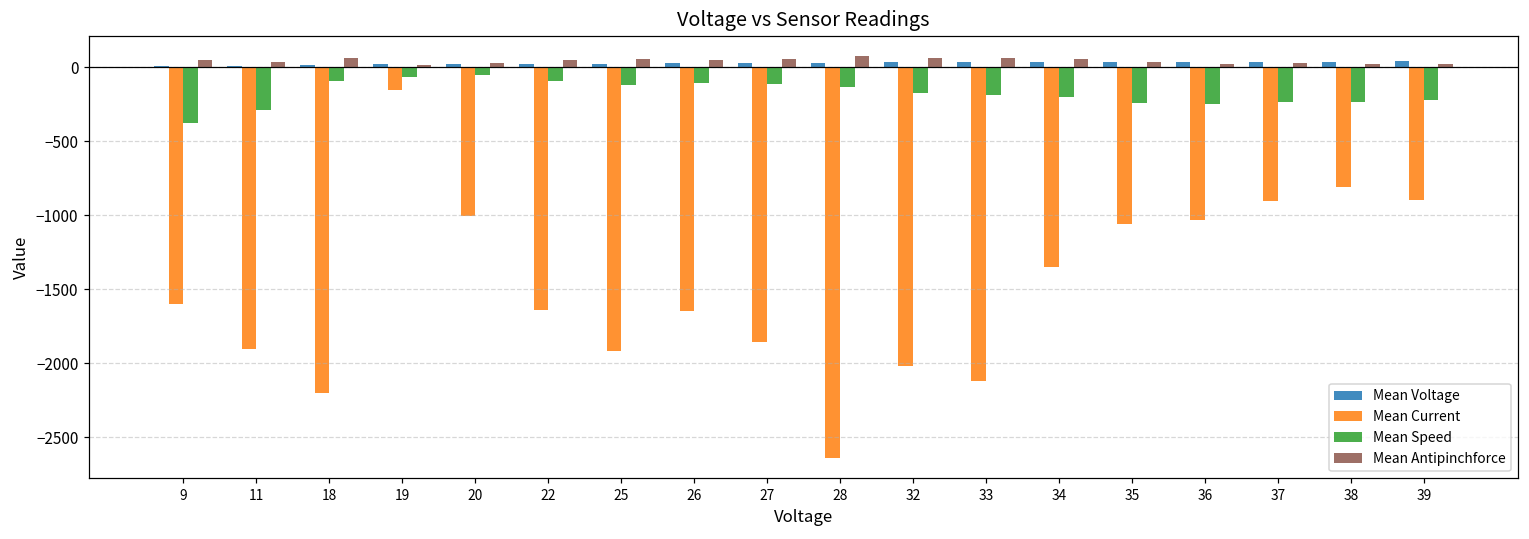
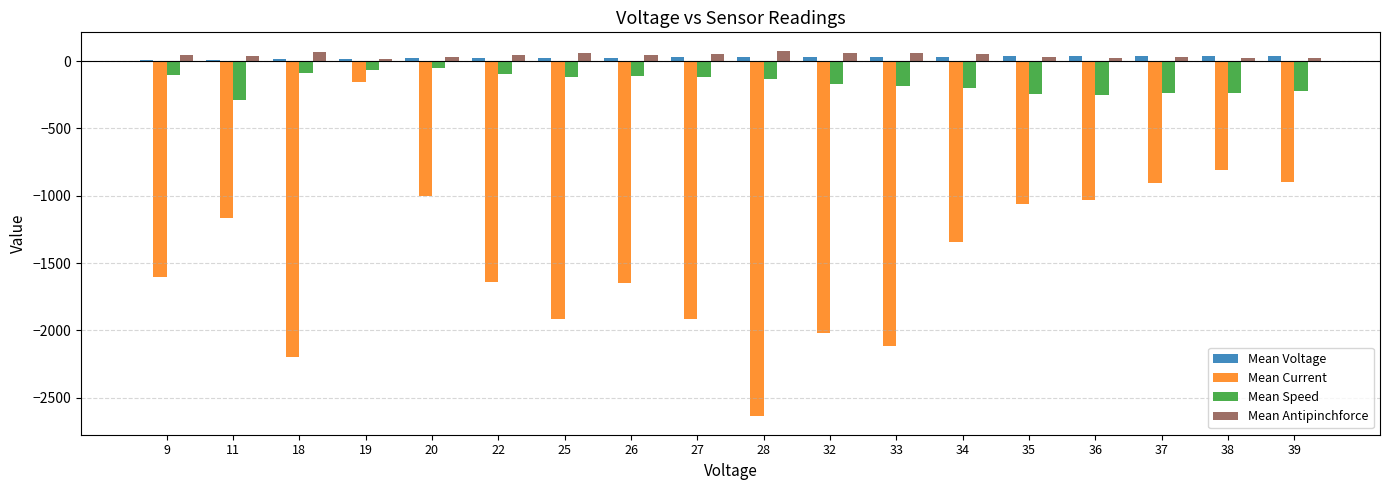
Mean Speed, 9: -380 -> -100
Mean Current, 11: -1900 -> -1170
Mean Current, 27: -1850 -> -1920
